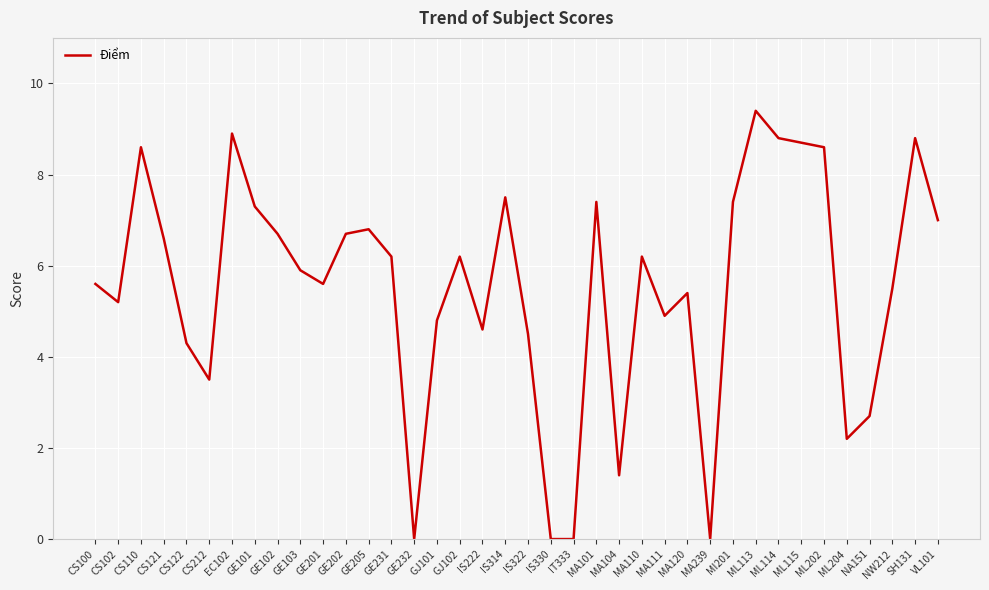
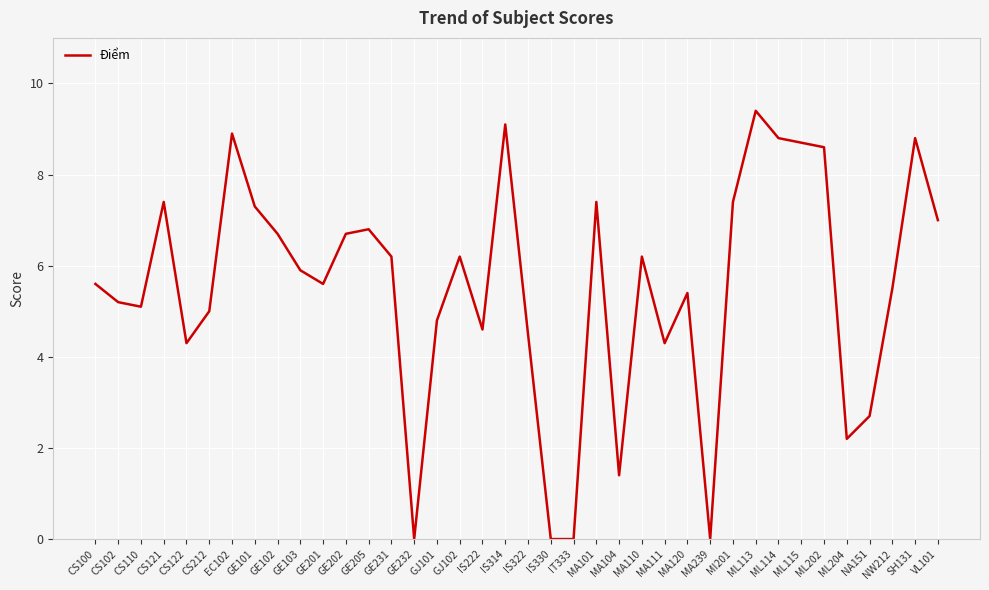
CS110: 8.6 -> 5.1
CS121: 6.6 -> 7.4
CS212: 3.5 -> 5.0
IS314: 7.5 -> 9.1
MA111: 4.9 -> 4.3
